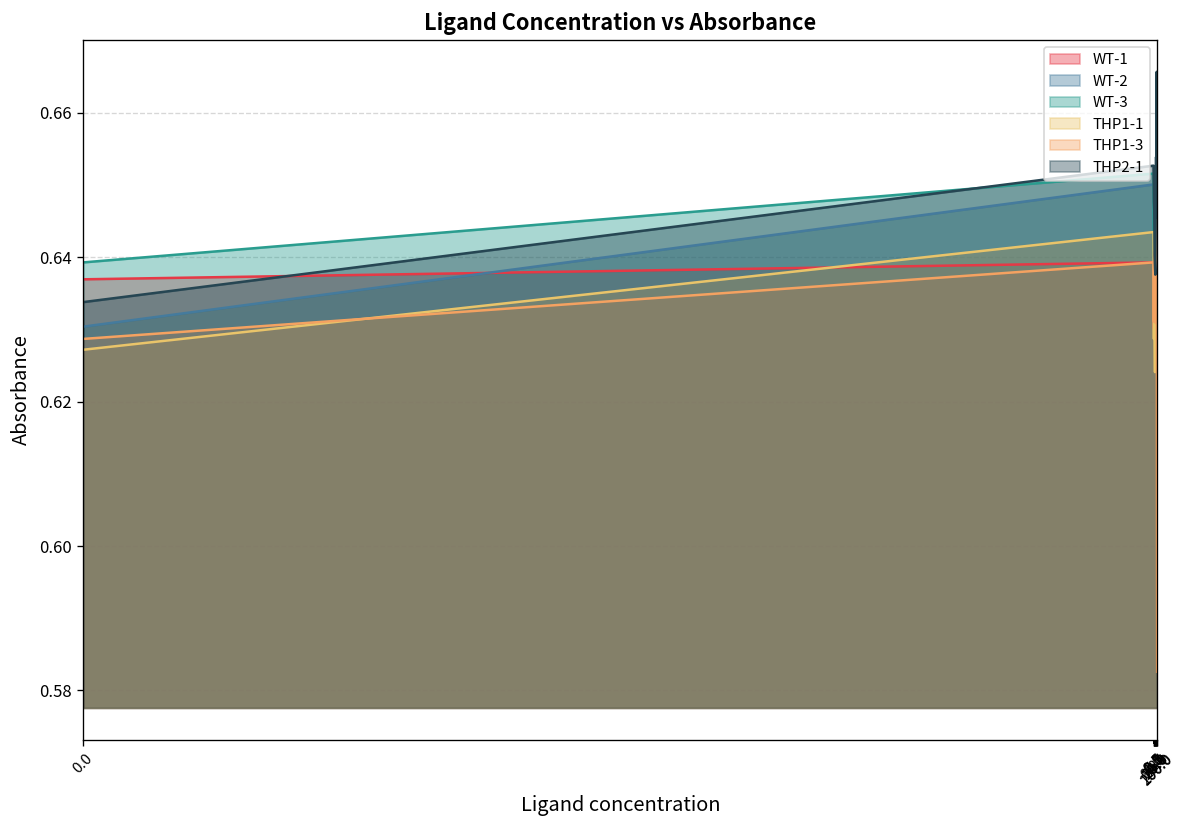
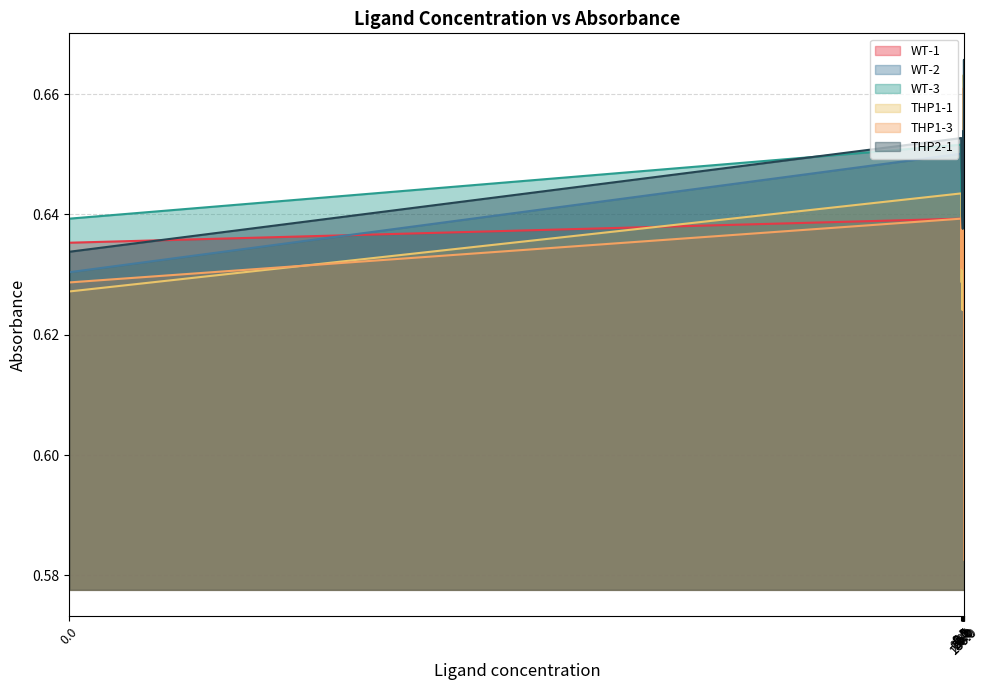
WT-1, 0.0: 0.637 -> 0.635
